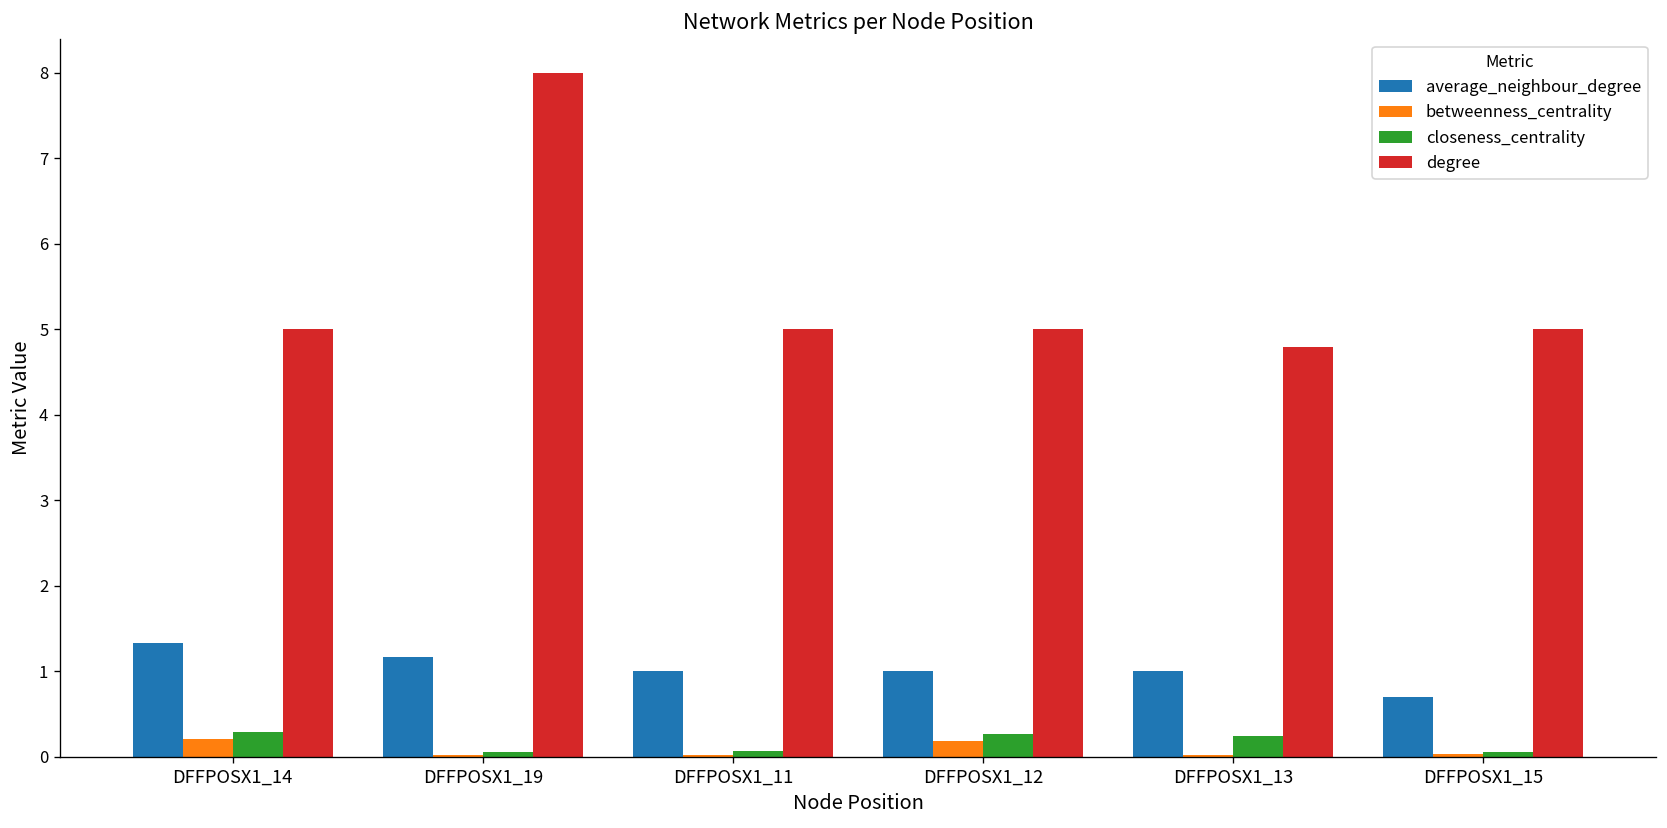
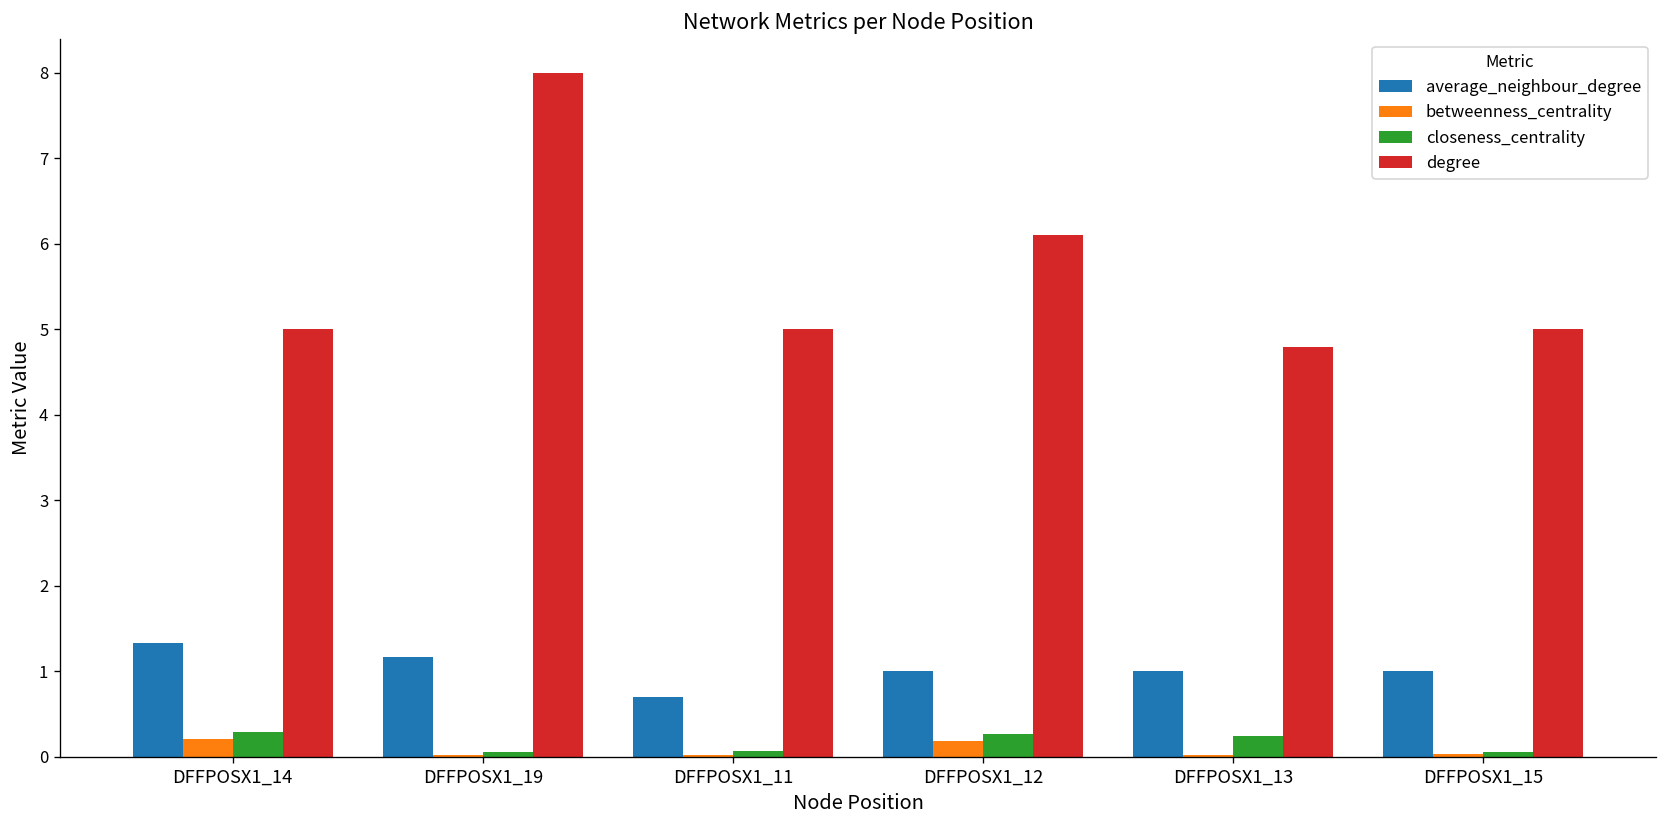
average_neighbour_degree, DFFPOSX1_11: 1.0 -> 0.7
degree, DFFPOSX1_12: 5.0 -> 6.1
average_neighbour_degree, DFFPOSX1_15: 0.7 -> 1.0
